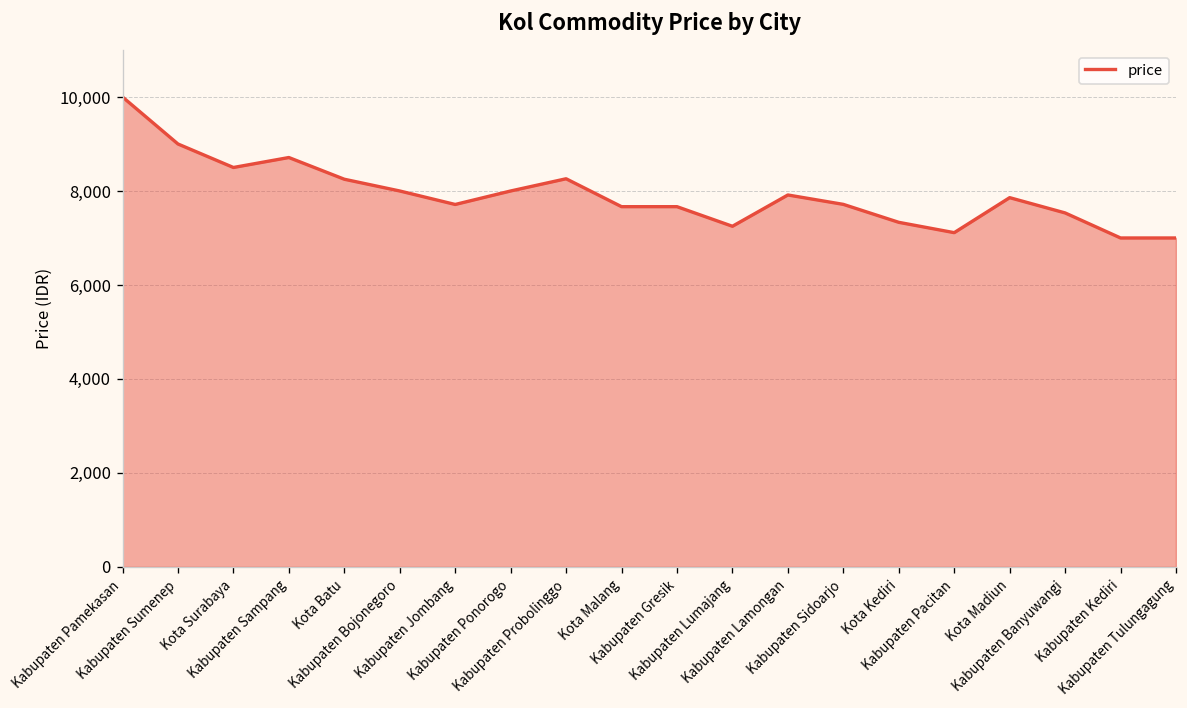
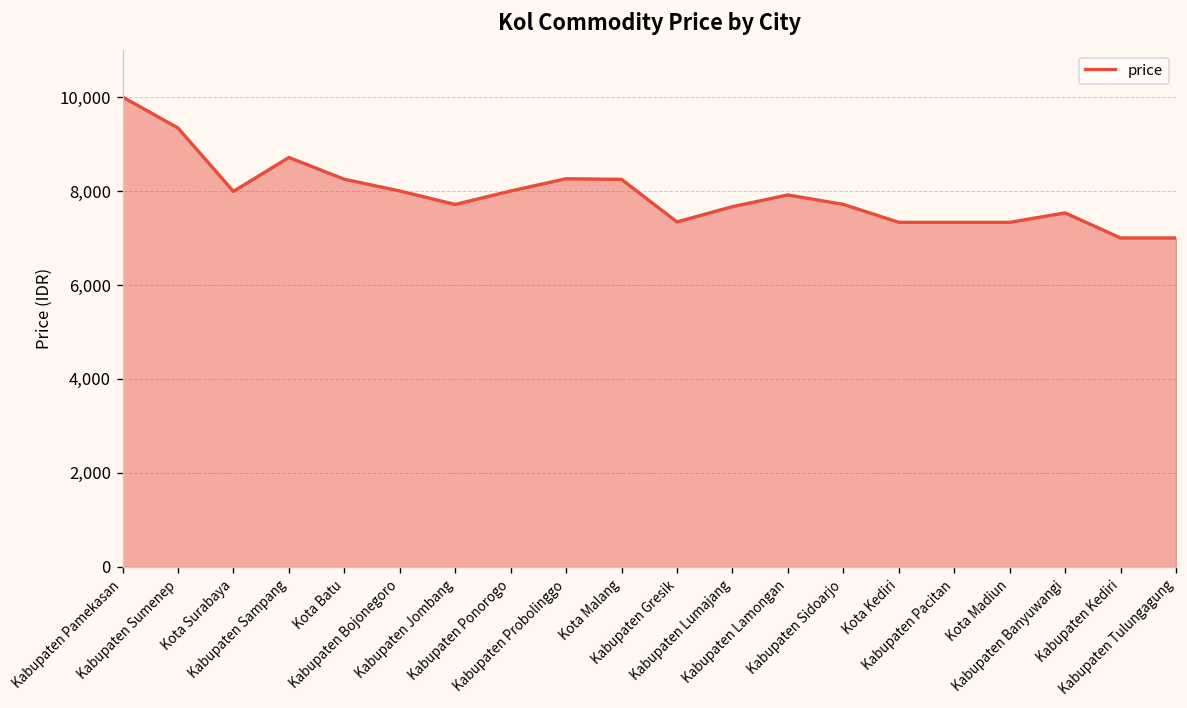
Kabupaten Sumenep: 9,000 -> 9,300
Kota Surabaya: 8,500 -> 8,000
Kota Malang: 7,700 -> 8,200
Kabupaten Gresik: 7,700 -> 7,300
Kabupaten Lumajang: 7,200 -> 7,700
Kabupaten Pacitan: 7,100 -> 7,300
Kota Madiun: 7,900 -> 7,300
